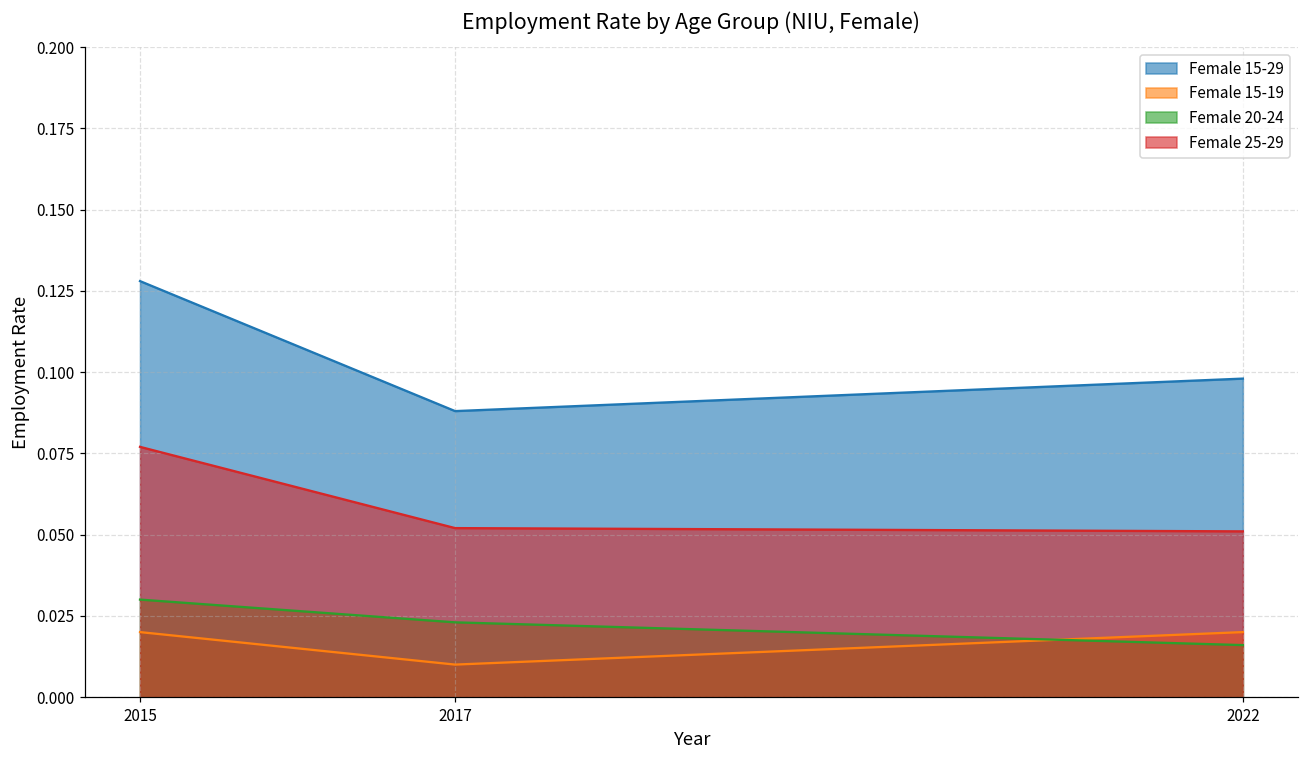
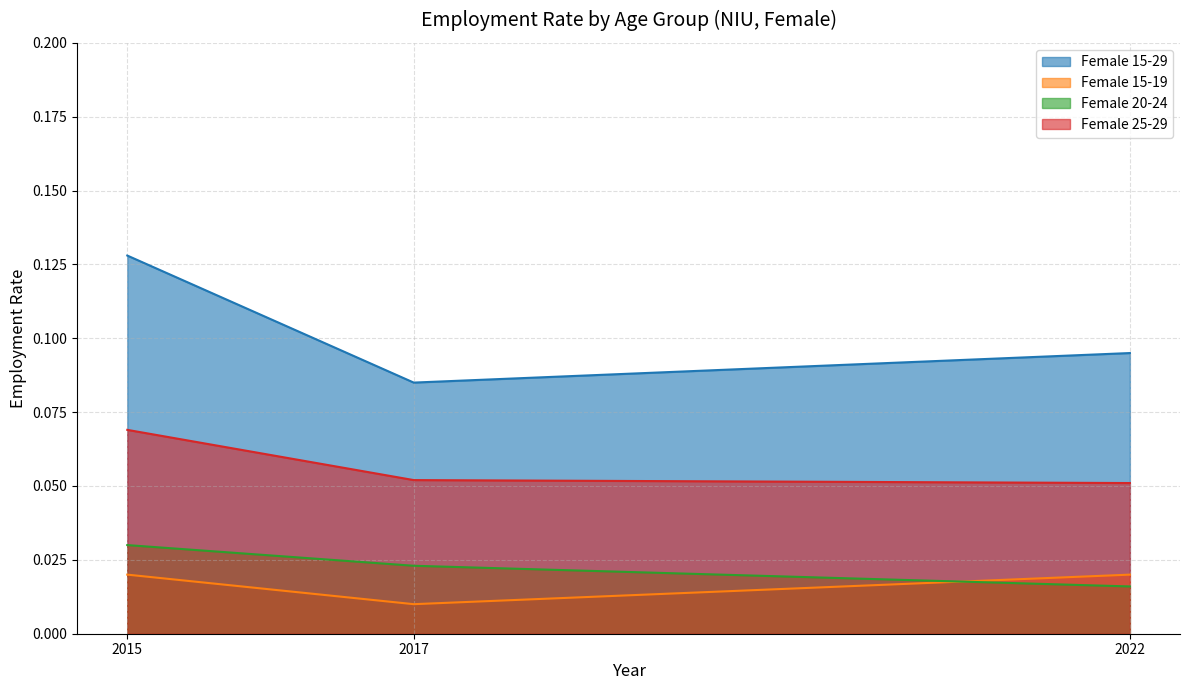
Female 25-29, 2015: 0.077 -> 0.069
Female 15-29, 2017: 0.088 -> 0.085
Female 15-29, 2022: 0.098 -> 0.095
